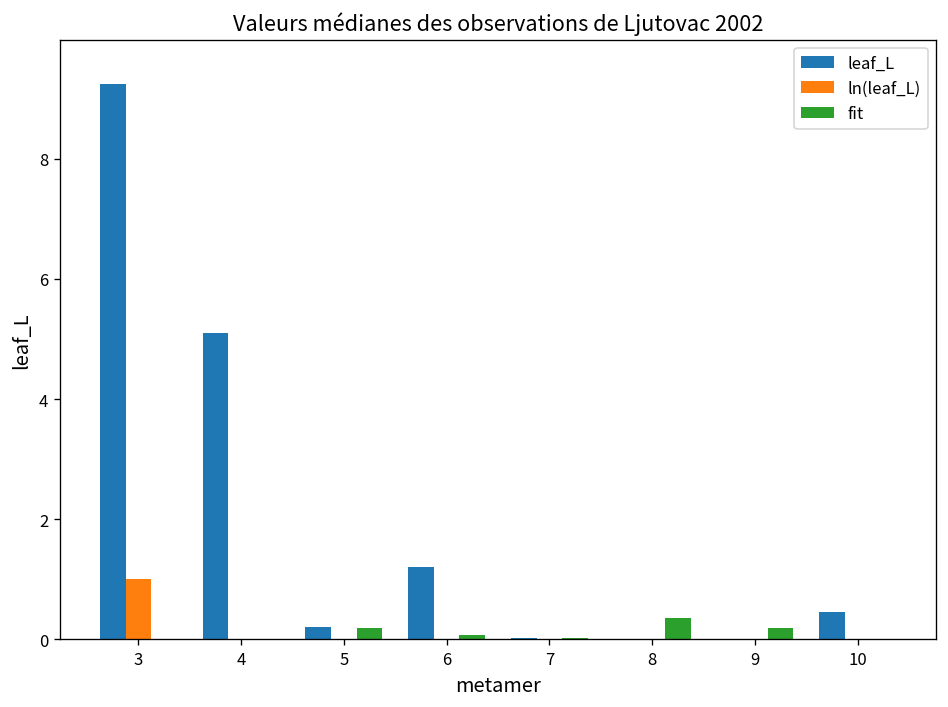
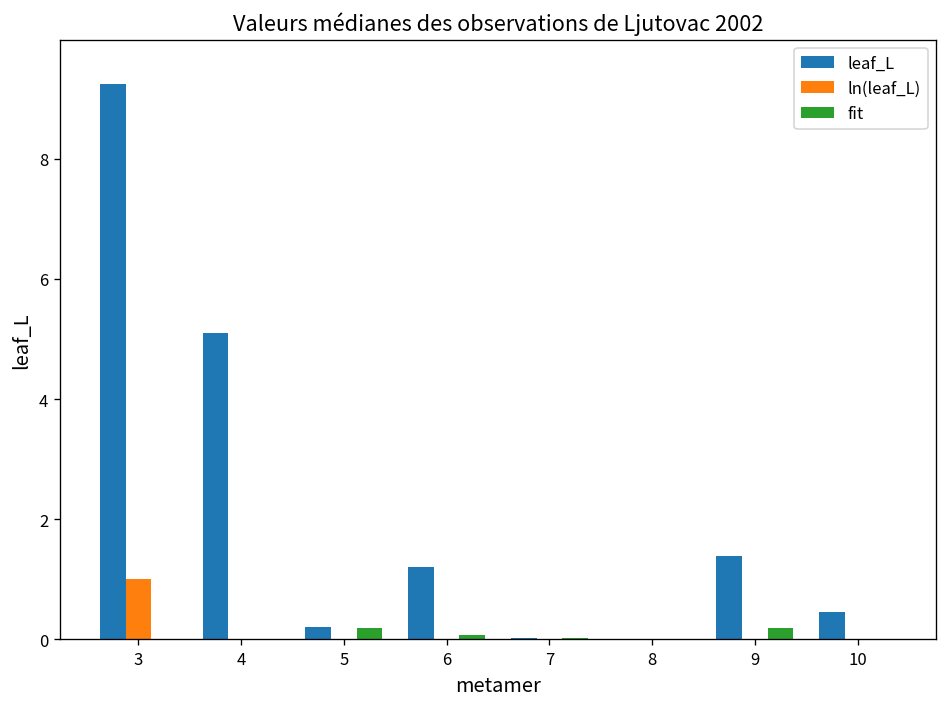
fit, 8: 0.4 -> 0.0
leaf_L, 9: 0.0 -> 1.4
